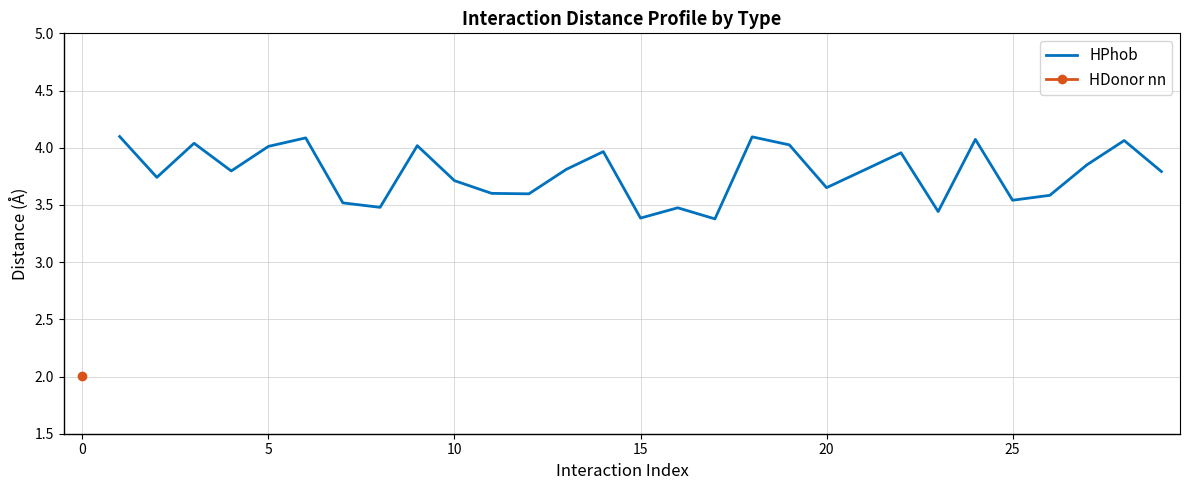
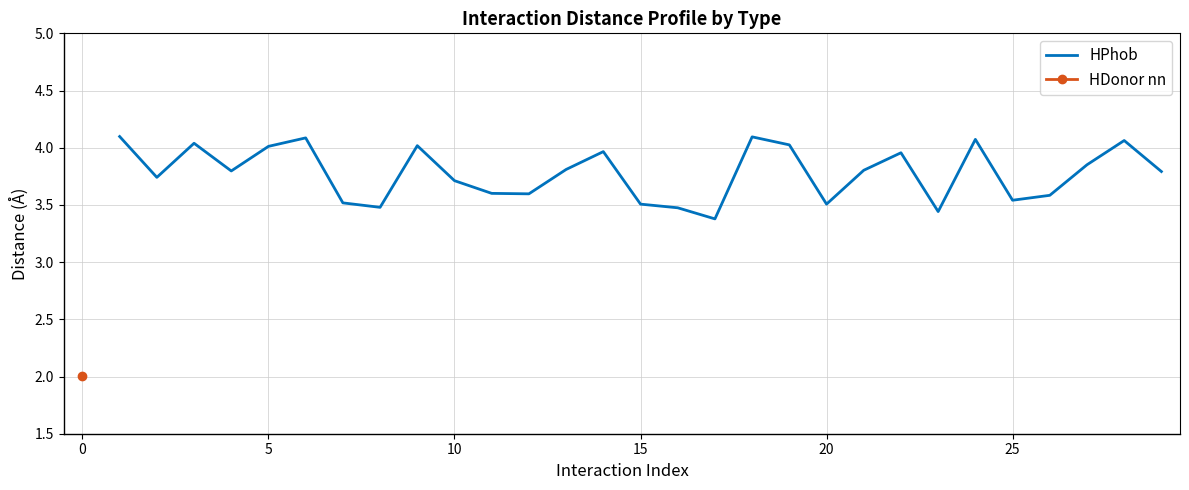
HPhob, 15: 3.39 -> 3.51
HPhob, 20: 3.65 -> 3.51
